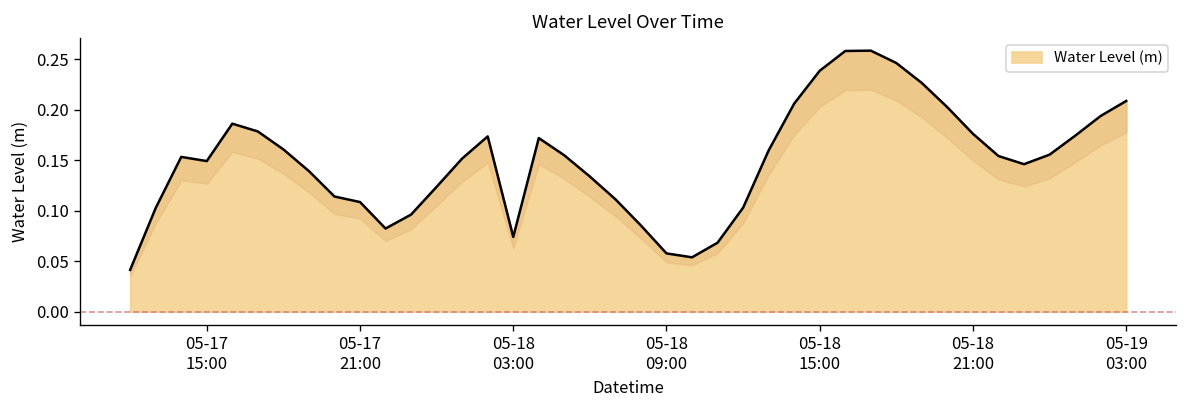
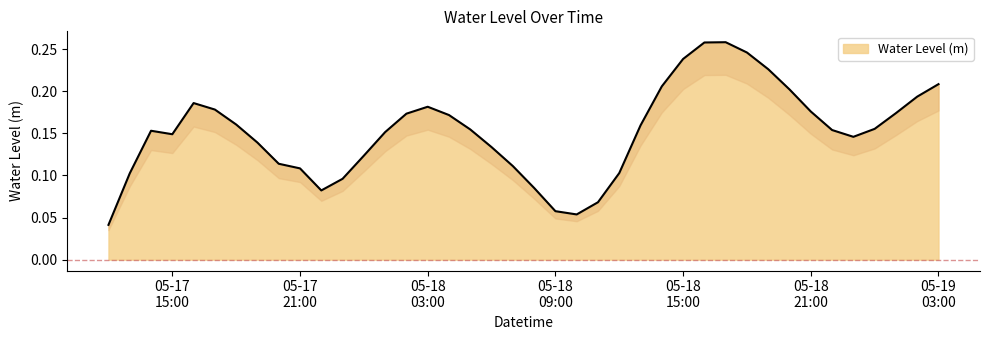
05-18 03:00: 0.07 -> 0.18
